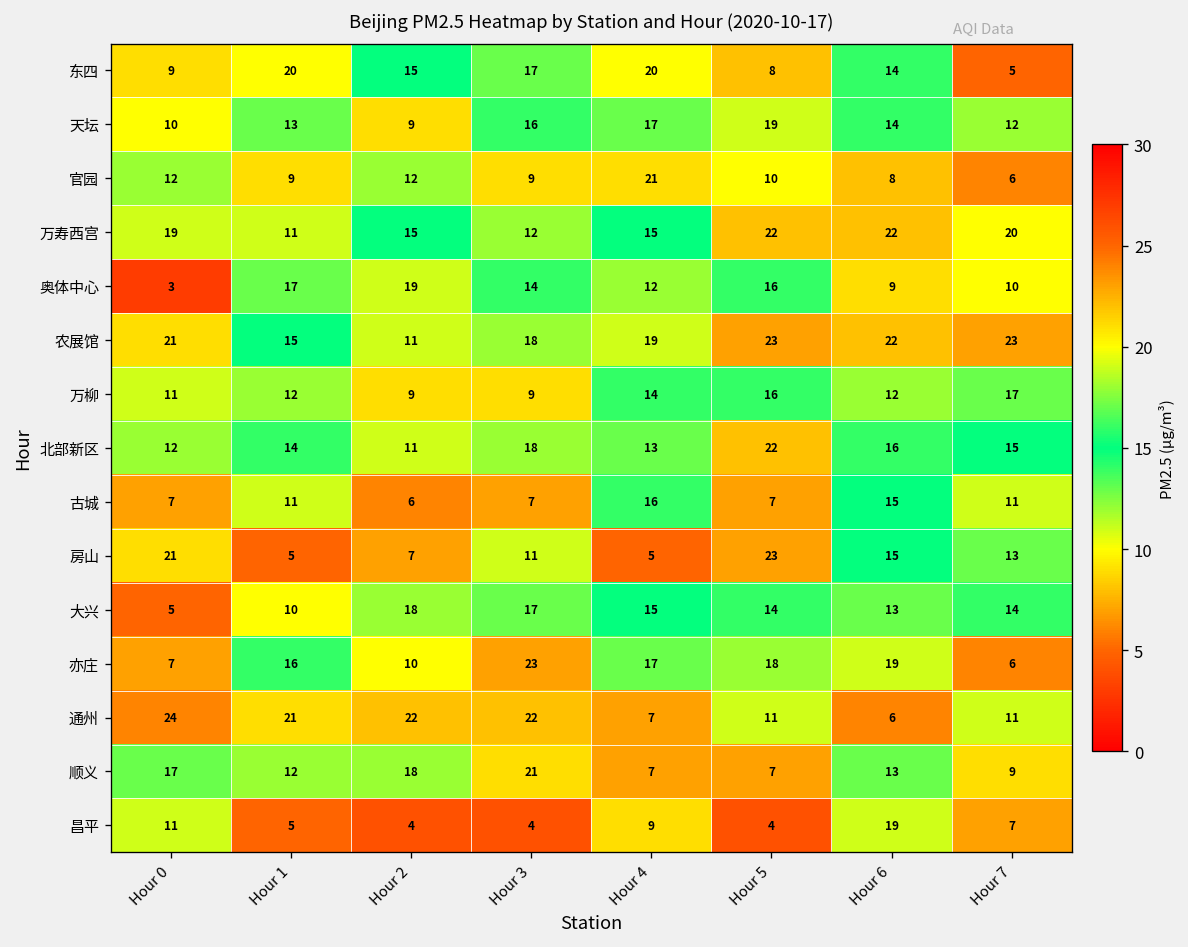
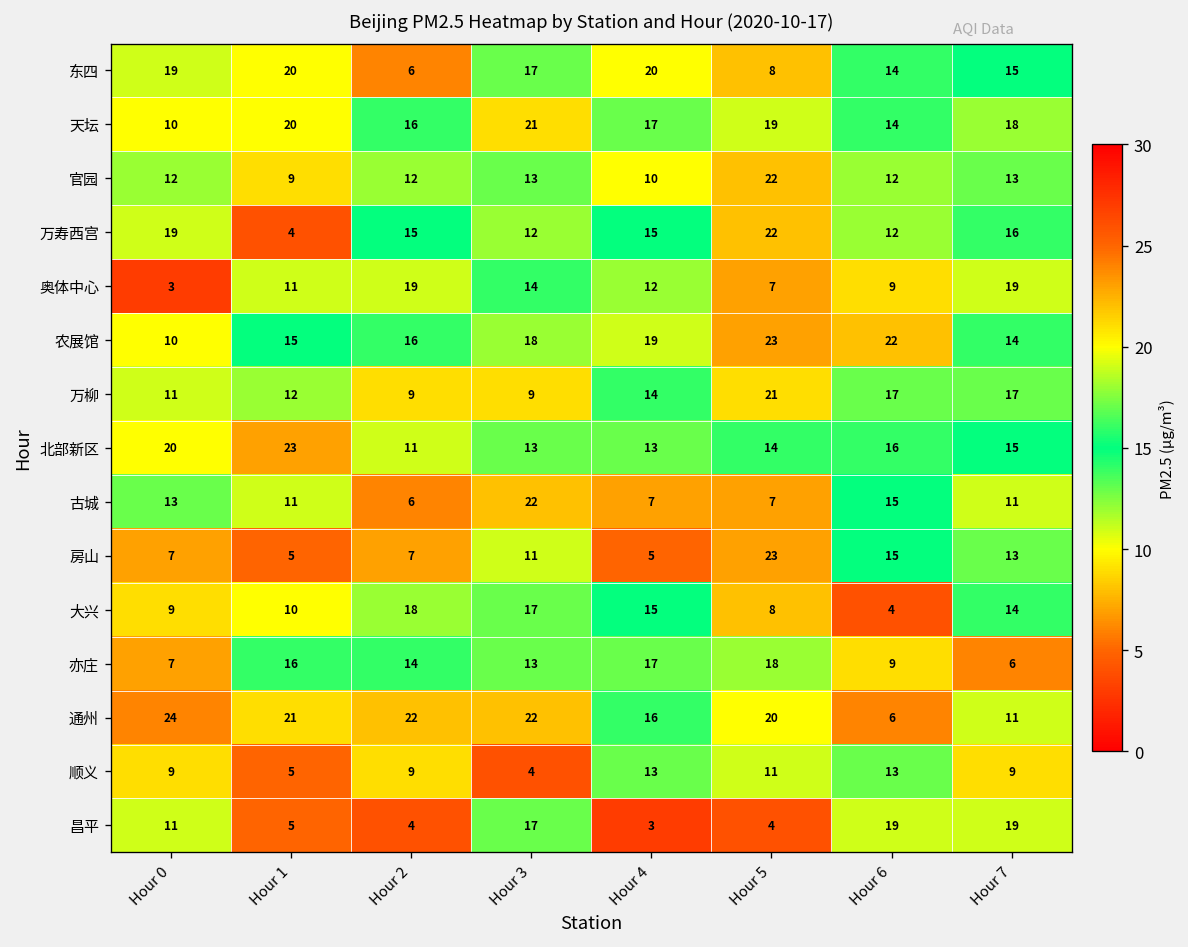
东四, Hour 0: 9 -> 19
东四, Hour 2: 15 -> 6
东四, Hour 7: 5 -> 15
天坛, Hour 1: 13 -> 20
天坛, Hour 2: 9 -> 16
天坛, Hour 3: 16 -> 21
天坛, Hour 7: 12 -> 18
官园, Hour 3: 9 -> 13
官园, Hour 4: 21 -> 10
官园, Hour 5: 10 -> 22
官园, Hour 6: 8 -> 12
官园, Hour 7: 6 -> 13
万寿西宫, Hour 1: 11 -> 4
万寿西宫, Hour 6: 22 -> 12
万寿西宫, Hour 7: 20 -> 16
奥体中心, Hour 1: 17 -> 11
奥体中心, Hour 5: 16 -> 7
奥体中心, Hour 7: 10 -> 19
农展馆, Hour 0: 21 -> 10
农展馆, Hour 2: 11 -> 16
农展馆, Hour 7: 23 -> 14
万柳, Hour 5: 16 -> 21
万柳, Hour 6: 12 -> 17
北部新区, Hour 0: 12 -> 20
北部新区, Hour 1: 14 -> 23
北部新区, Hour 3: 18 -> 13
北部新区, Hour 5: 22 -> 14
古城, Hour 0: 7 -> 13
古城, Hour 3: 7 -> 22
古城, Hour 4: 16 -> 7
房山, Hour 0: 21 -> 7
大兴, Hour 0: 5 -> 9
大兴, Hour 5: 14 -> 8
大兴, Hour 6: 13 -> 4
亦庄, Hour 2: 10 -> 14
亦庄, Hour 3: 23 -> 13
亦庄, Hour 6: 19 -> 9
通州, Hour 4: 7 -> 16
通州, Hour 5: 11 -> 20
顺义, Hour 0: 17 -> 9
顺义, Hour 1: 12 -> 5
顺义, Hour 2: 18 -> 9
顺义, Hour 3: 21 -> 4
顺义, Hour 4: 7 -> 13
顺义, Hour 5: 7 -> 11
昌平, Hour 3: 4 -> 17
昌平, Hour 4: 9 -> 3
昌平, Hour 7: 7 -> 19
